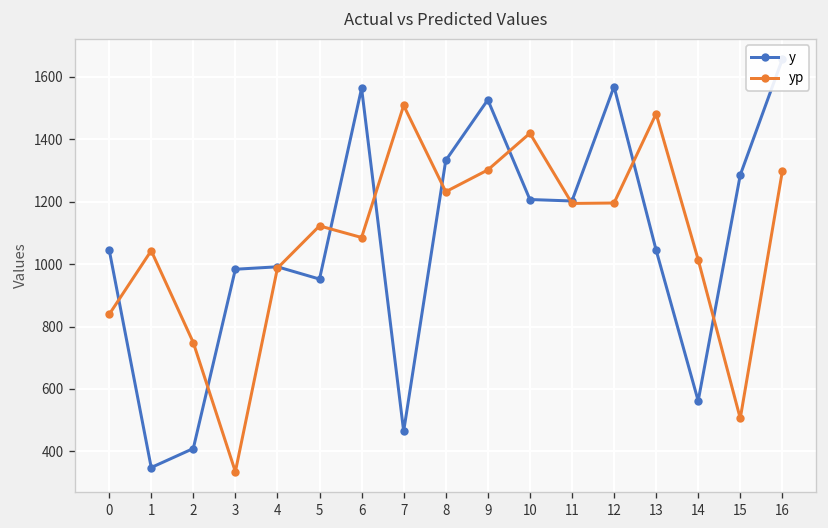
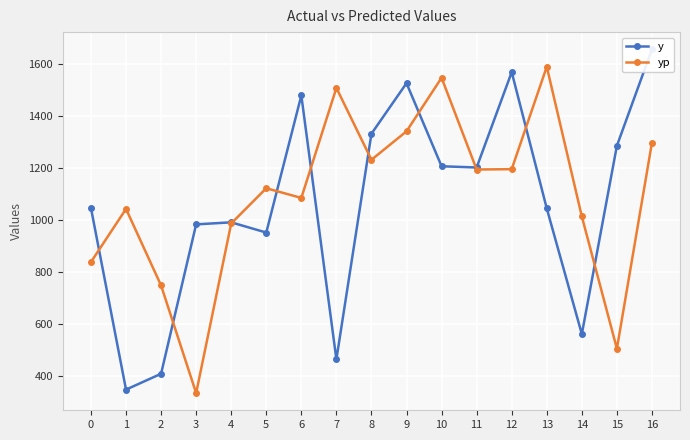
y, 6: 1560 -> 1480
yp, 9: 1300 -> 1340
yp, 10: 1420 -> 1550
yp, 13: 1480 -> 1590
